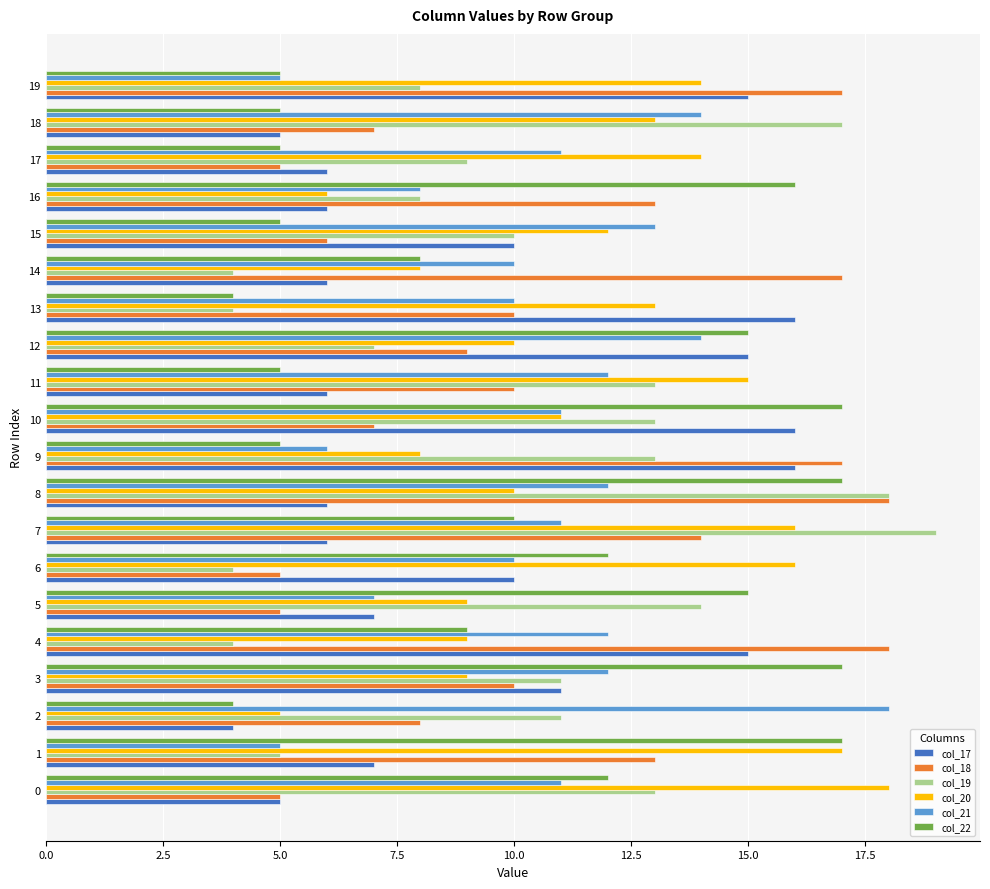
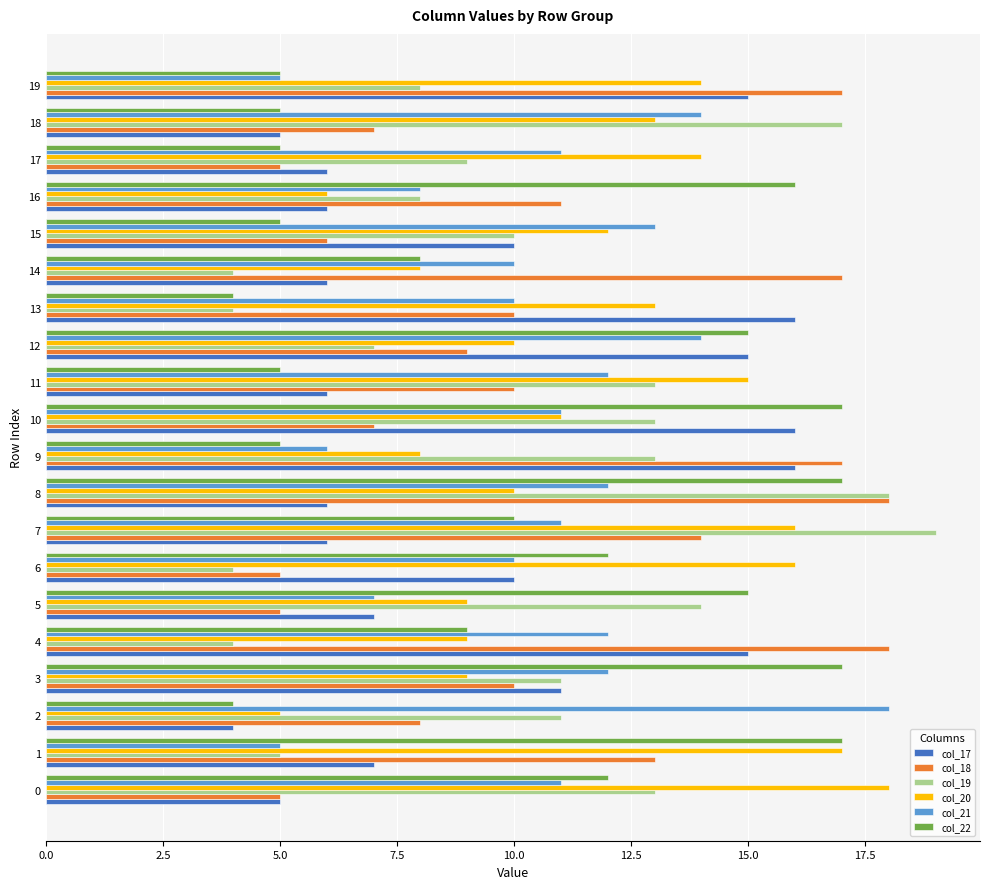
col_18, 16: 13 -> 11
